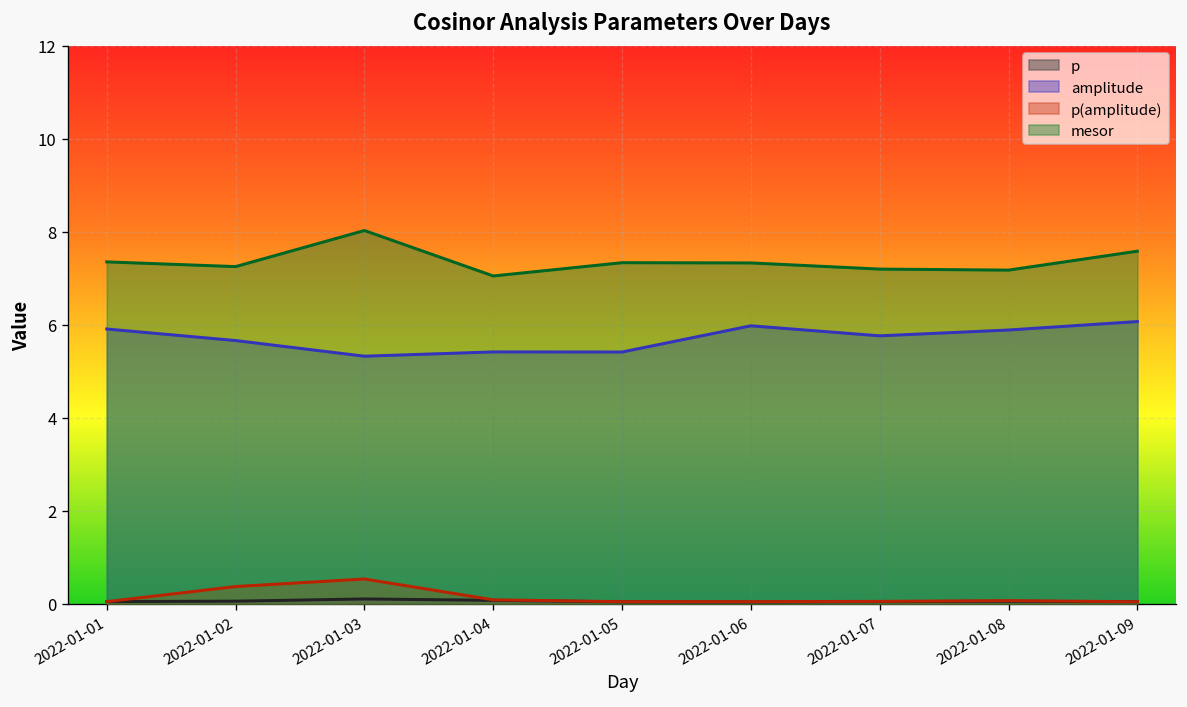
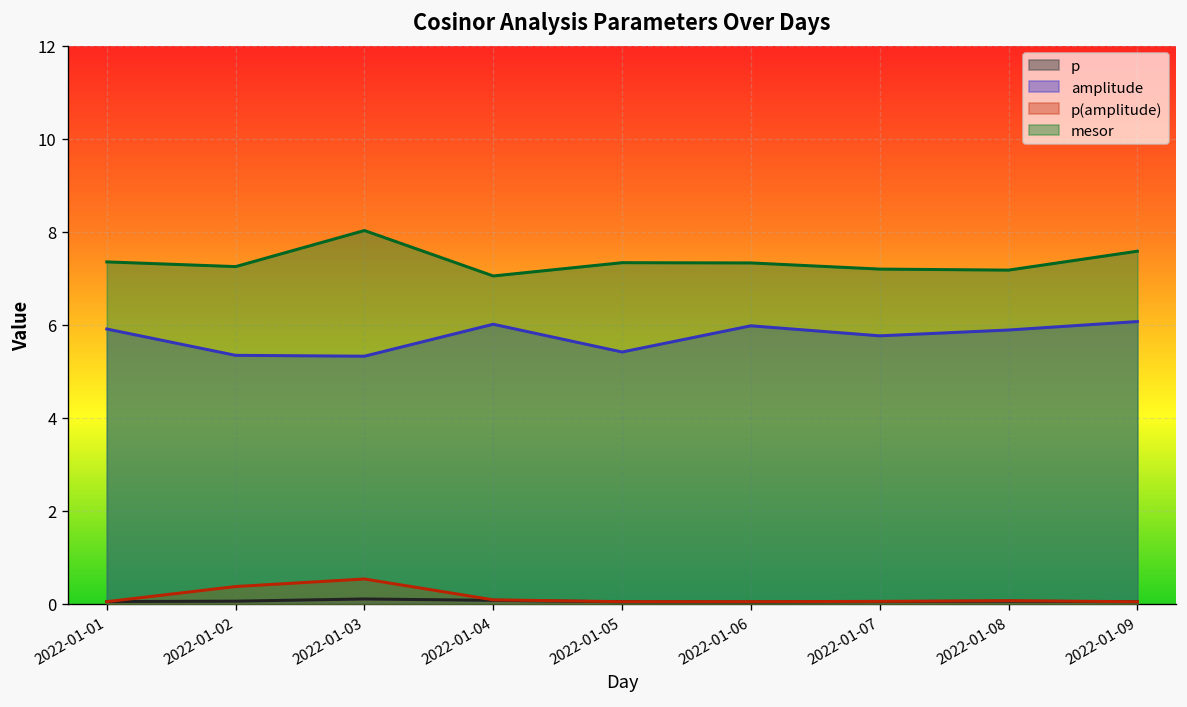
amplitude, 2022-01-02: 5.7 -> 5.3
amplitude, 2022-01-04: 5.4 -> 6.0
